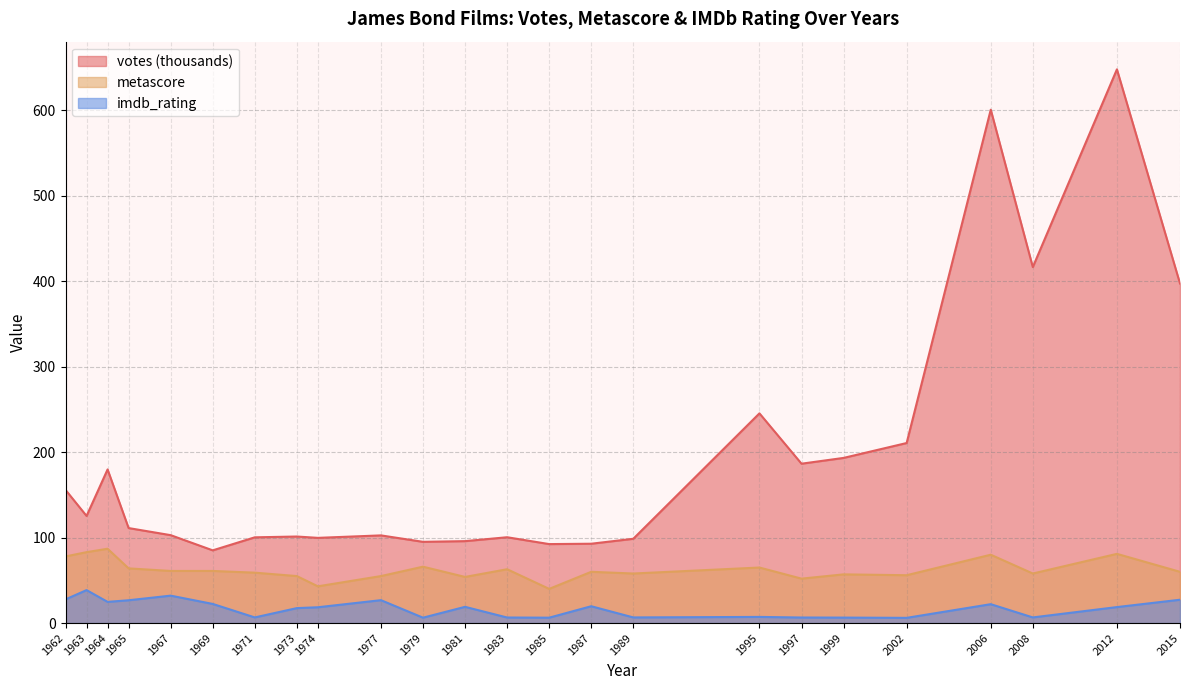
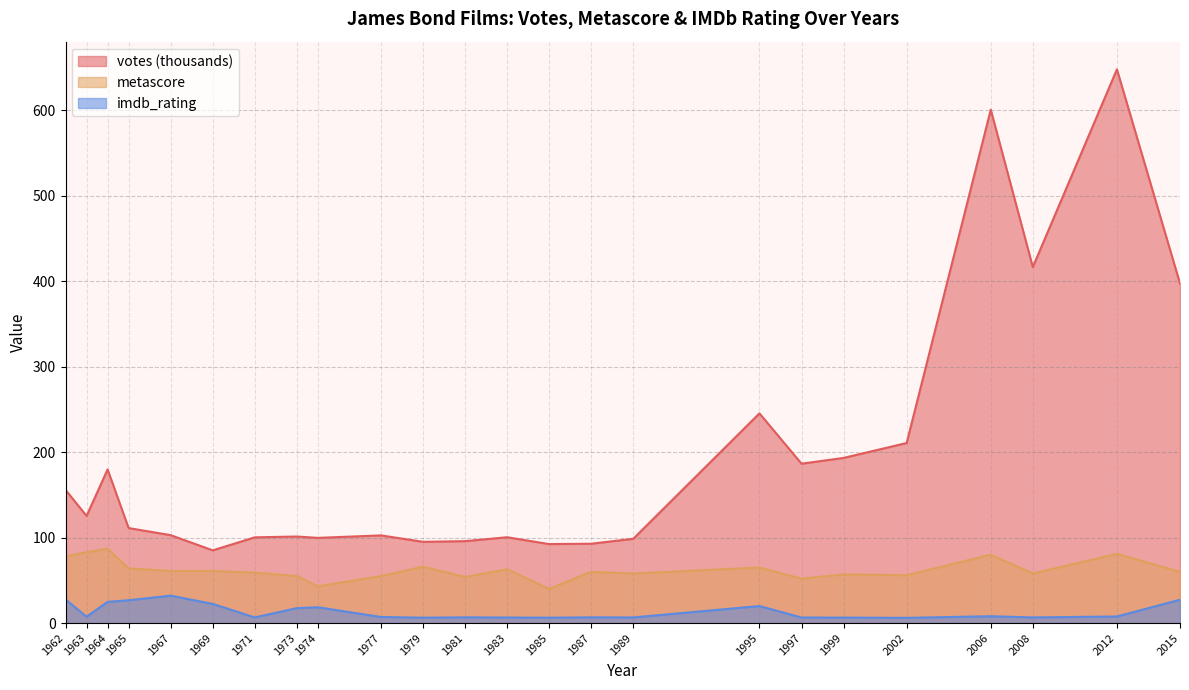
imdb_rating, 1963: 40 -> 10
imdb_rating, 1977: 30 -> 10
imdb_rating, 1981: 20 -> 10
imdb_rating, 1987: 20 -> 10
imdb_rating, 1995: 10 -> 20
imdb_rating, 2006: 20 -> 10
imdb_rating, 2012: 20 -> 10
